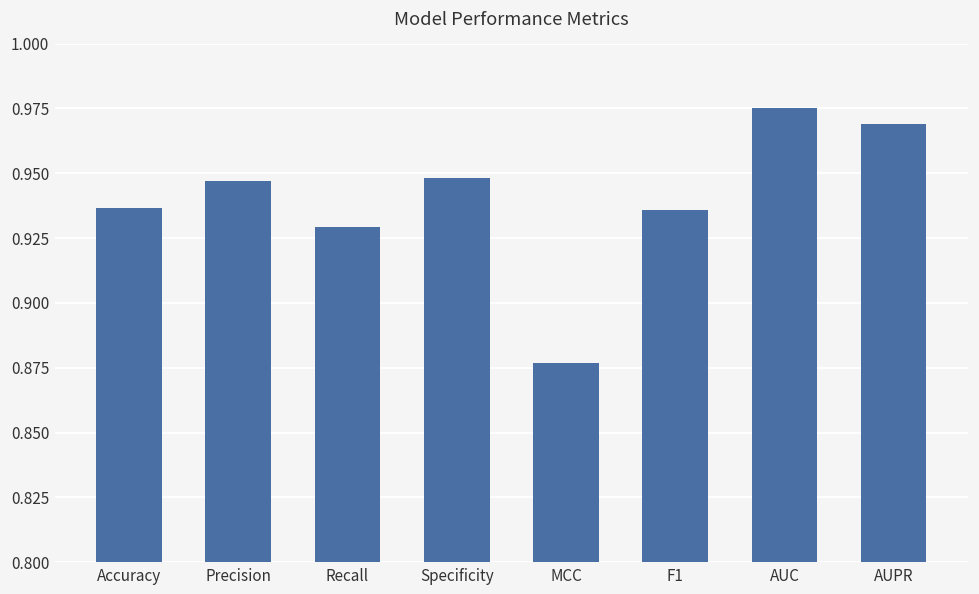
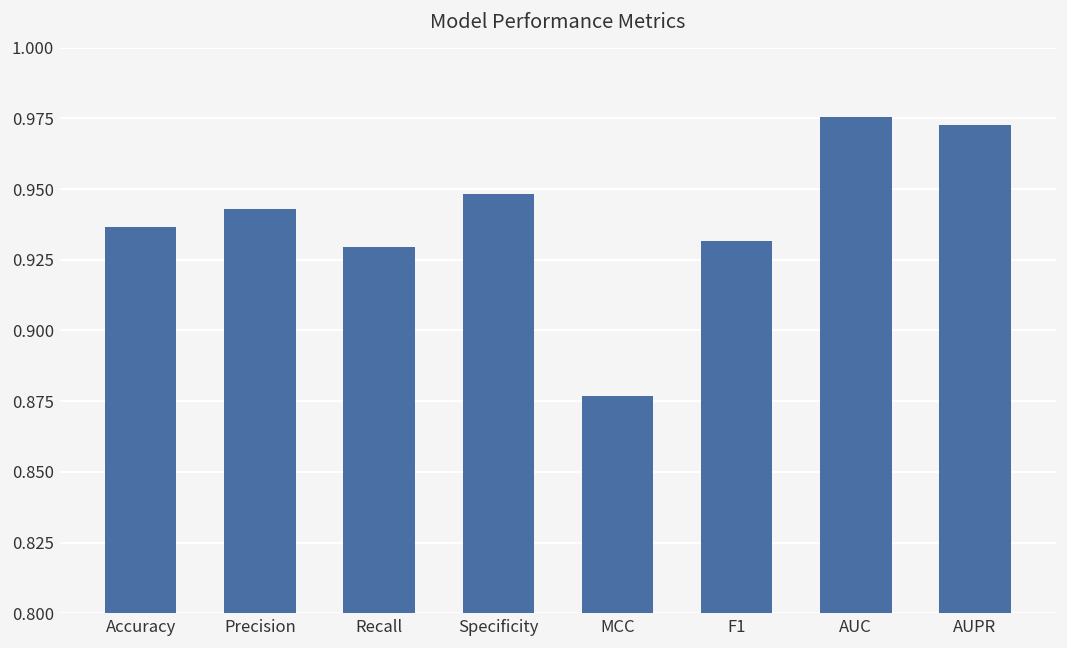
Precision: 0.947 -> 0.943
F1: 0.936 -> 0.932
AUPR: 0.969 -> 0.973
